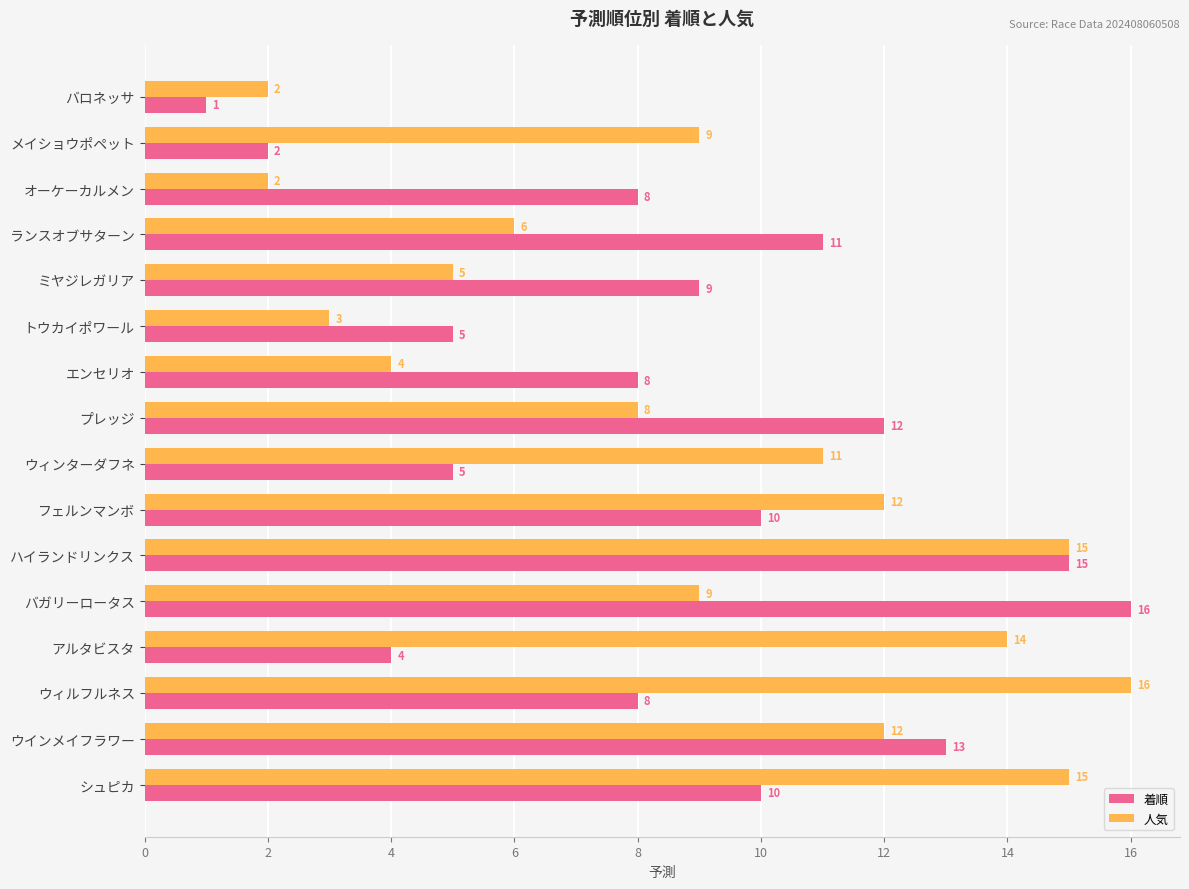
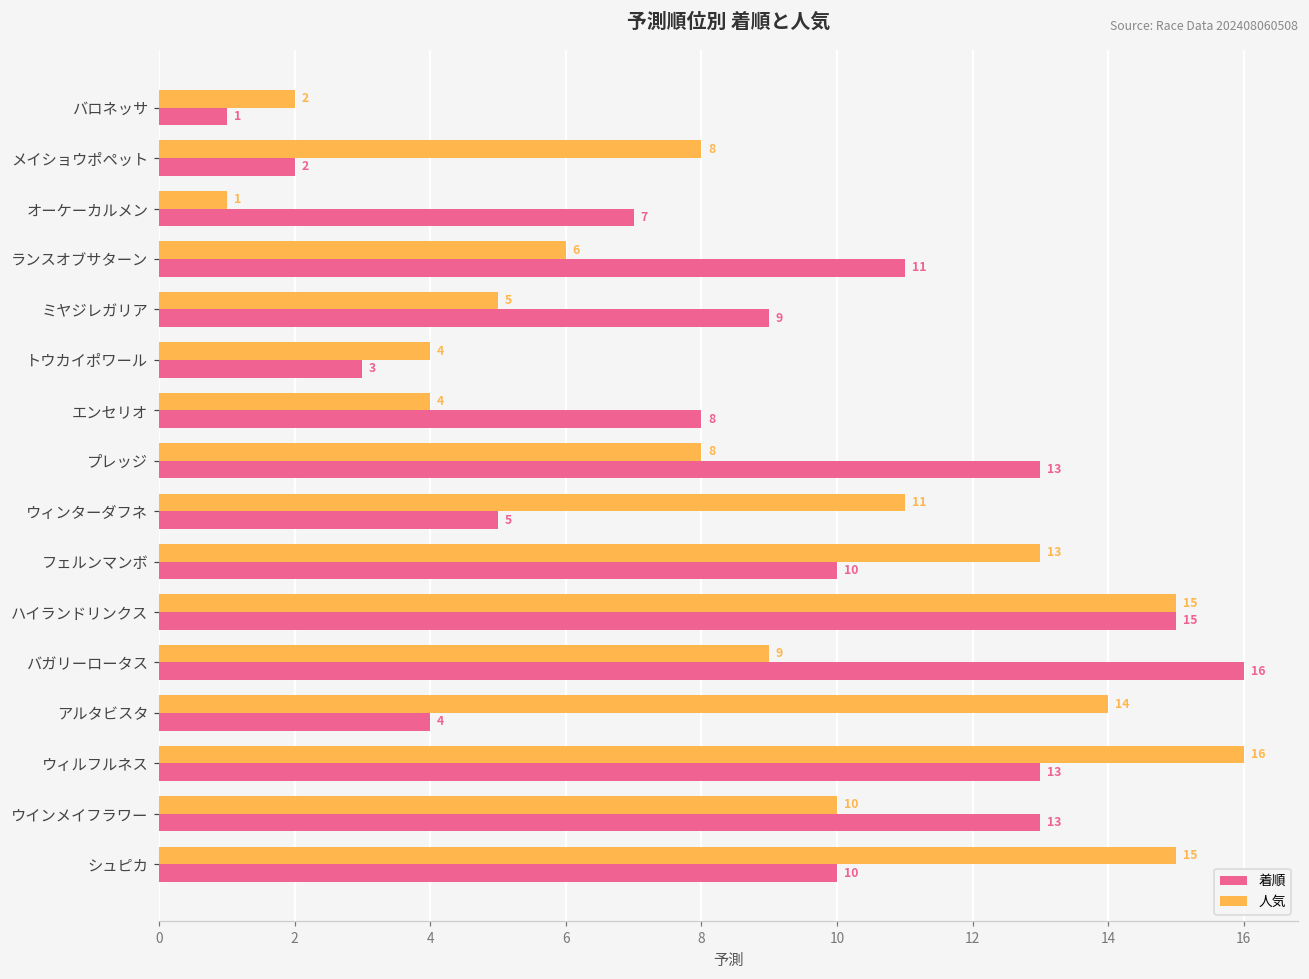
人気, メイショウポペット: 9 -> 8
人気, オーケーカルメン: 2 -> 1
着順, オーケーカルメン: 8 -> 7
人気, トウカイポワール: 3 -> 4
着順, トウカイポワール: 5 -> 3
着順, プレッジ: 12 -> 13
人気, フェルンマンボ: 12 -> 13
着順, ウィルフルネス: 8 -> 13
人気, ウインメイフラワー: 12 -> 10
